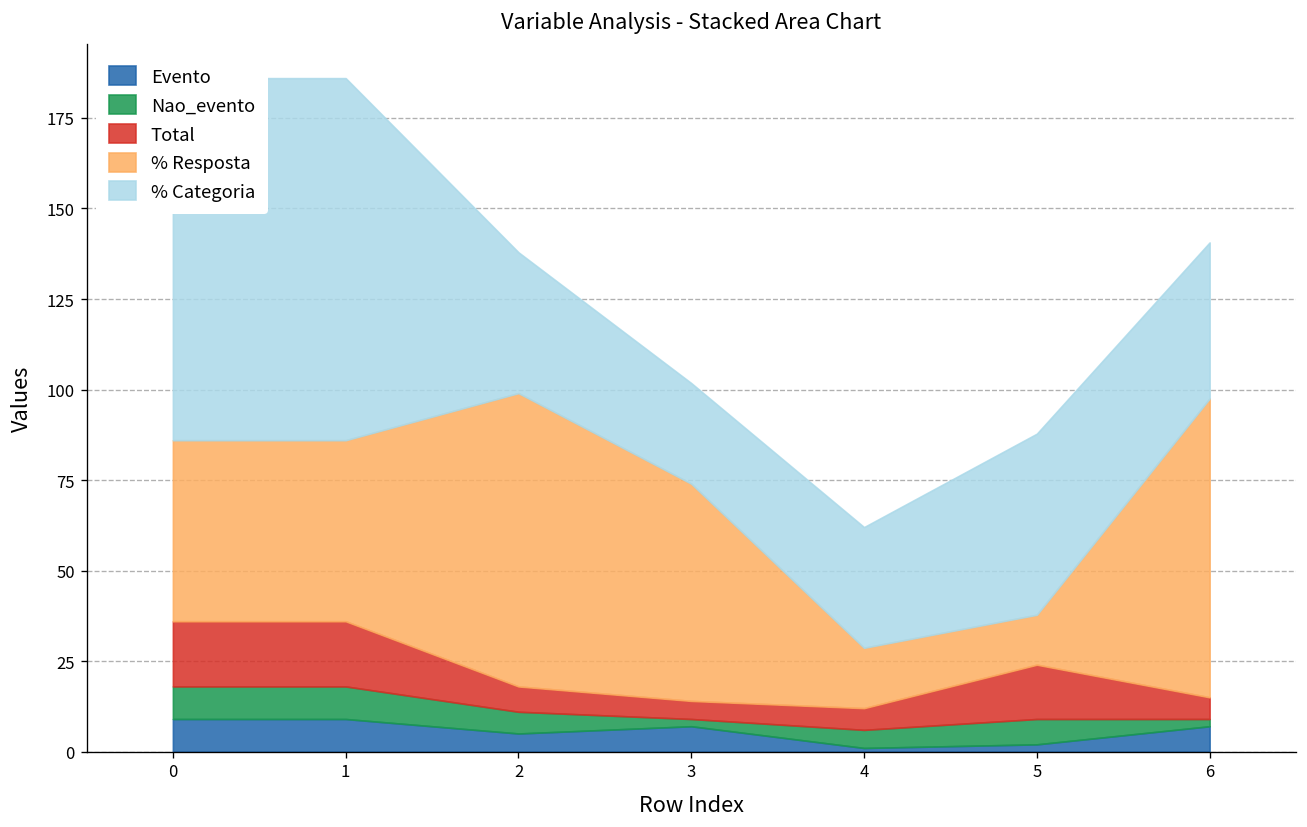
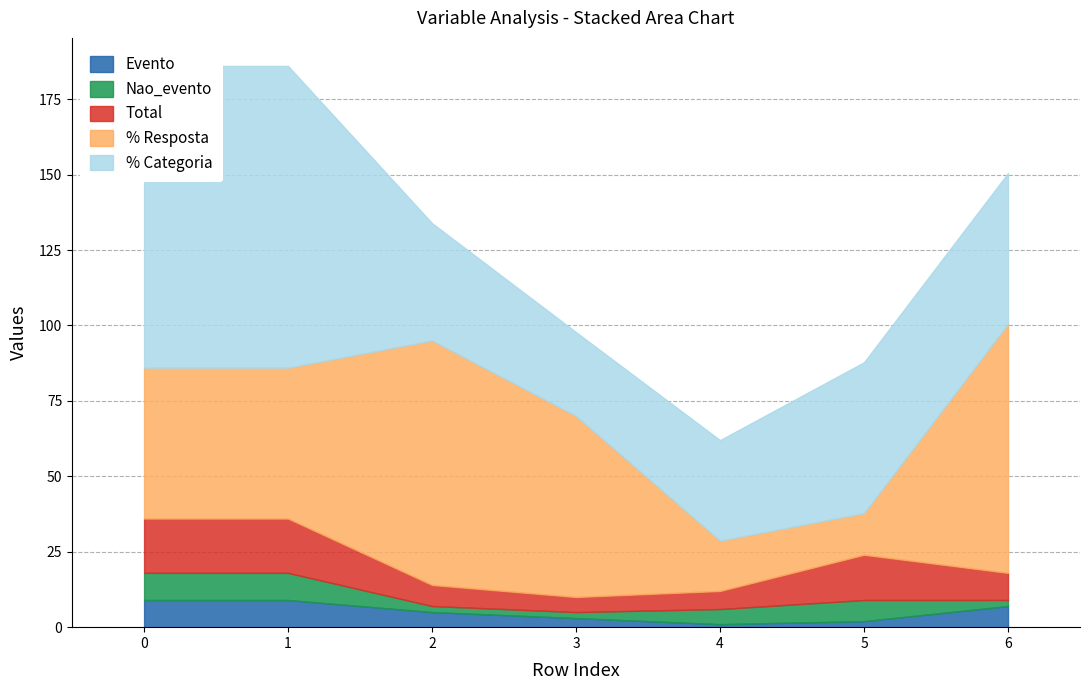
Nao_evento, 2: 6 -> 2
Evento, 3: 7 -> 3
Total, 6: 6 -> 9
% Categoria, 6: 43 -> 50
